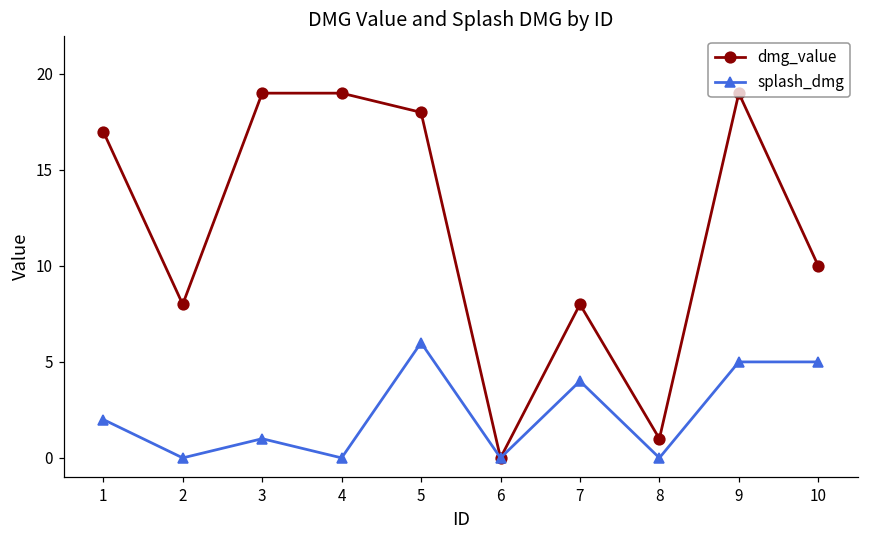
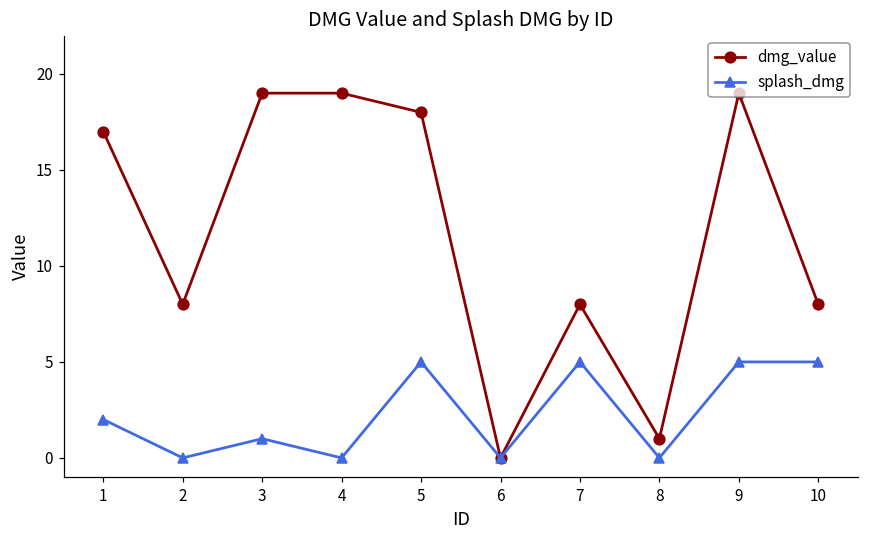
splash_dmg, 5: 6 -> 5
splash_dmg, 7: 4 -> 5
dmg_value, 10: 10 -> 8
